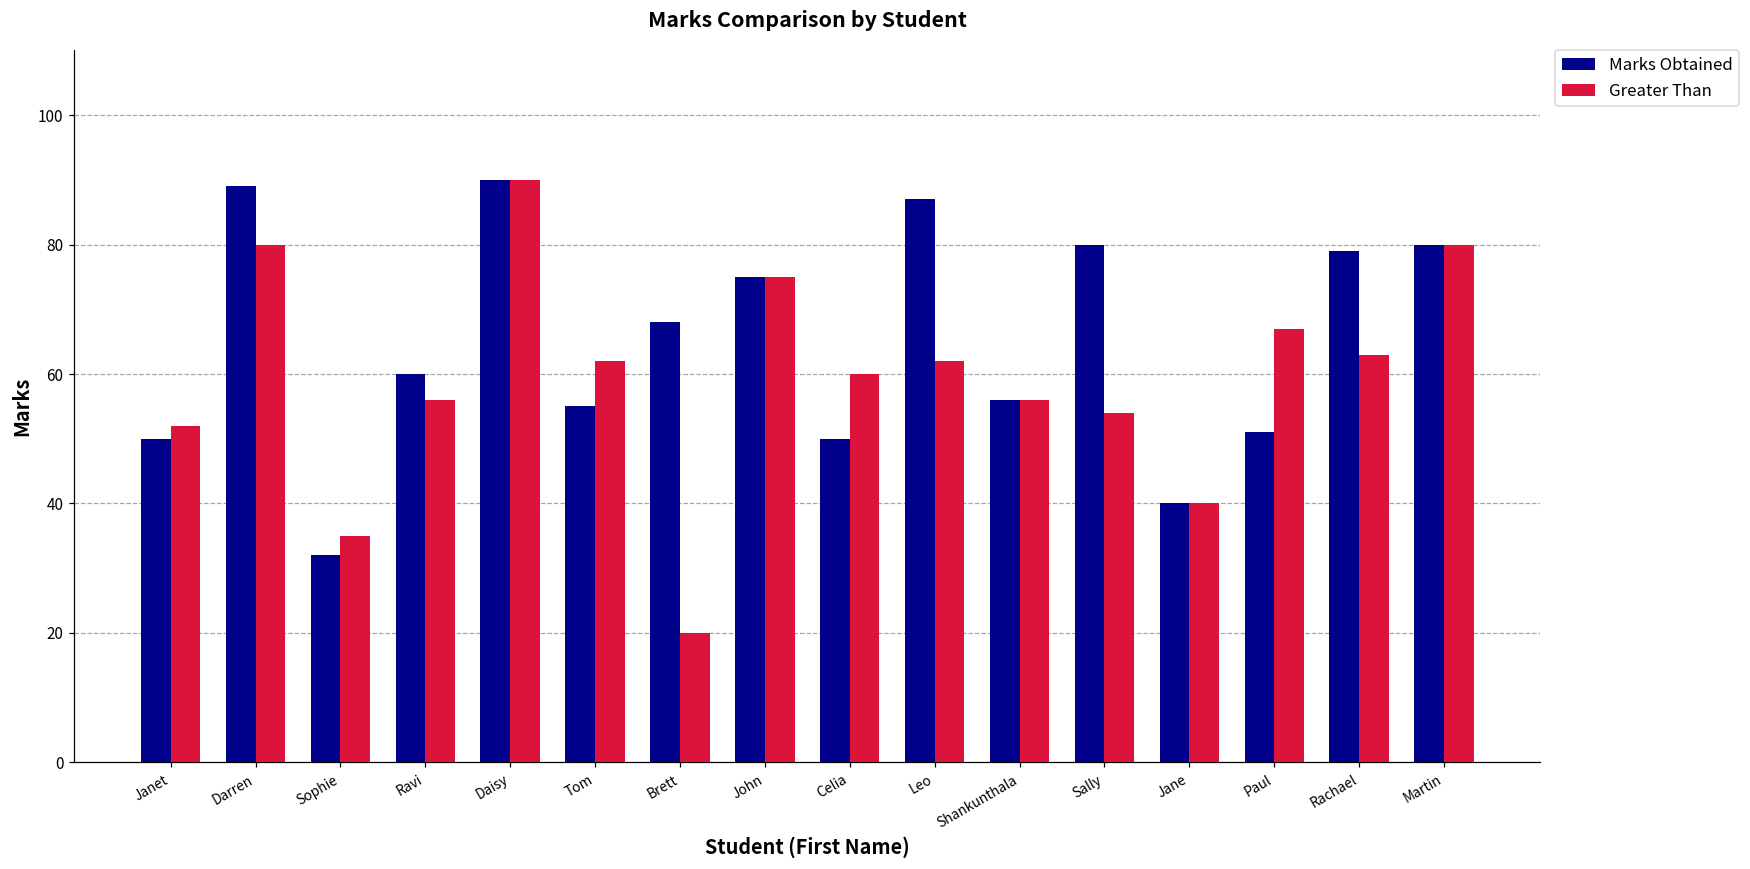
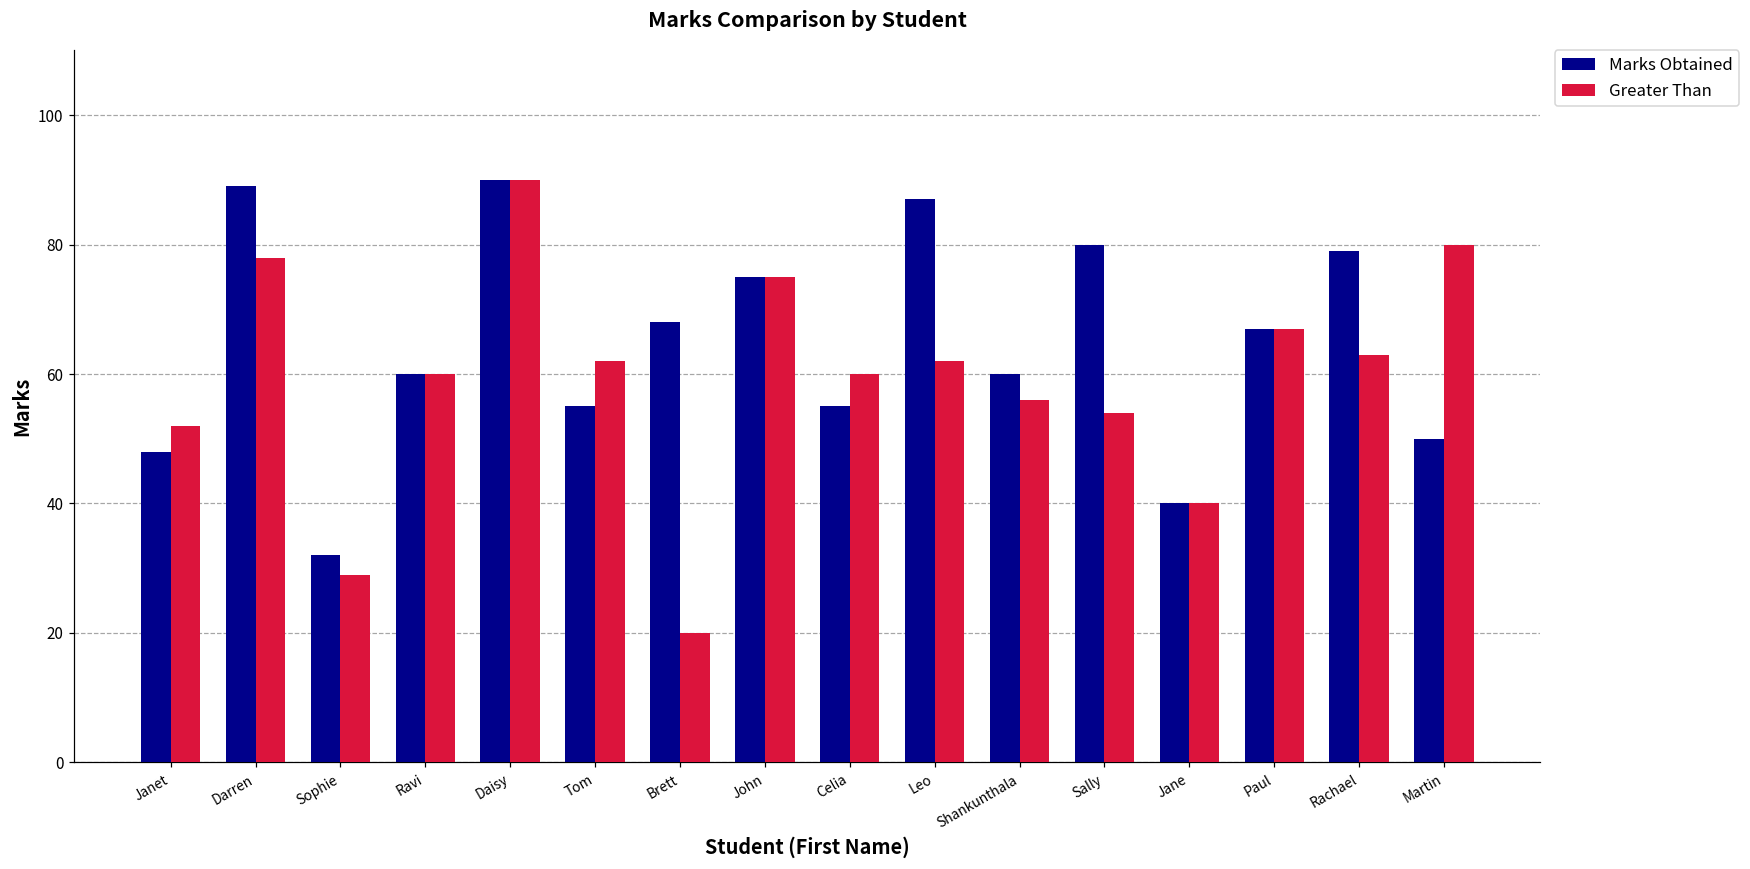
Marks Obtained, Janet: 50 -> 48
Greater Than, Darren: 80 -> 78
Greater Than, Sophie: 35 -> 29
Greater Than, Ravi: 56 -> 60
Marks Obtained, Celia: 50 -> 55
Marks Obtained, Shankunthala: 56 -> 60
Marks Obtained, Paul: 51 -> 67
Marks Obtained, Martin: 80 -> 50
